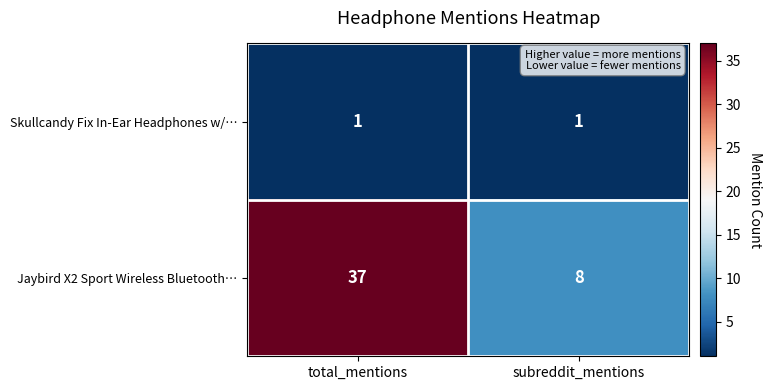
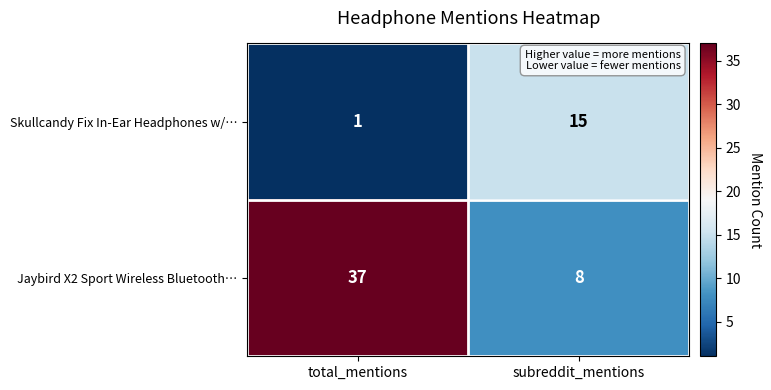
Skullcandy Fix In-Ear Headphones w/…, subreddit_mentions: 1 -> 15
